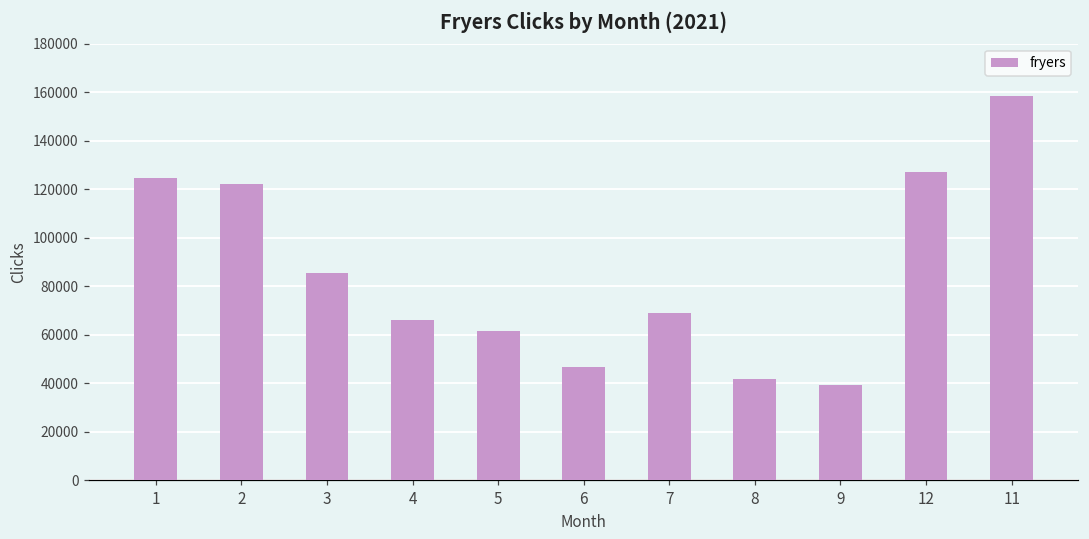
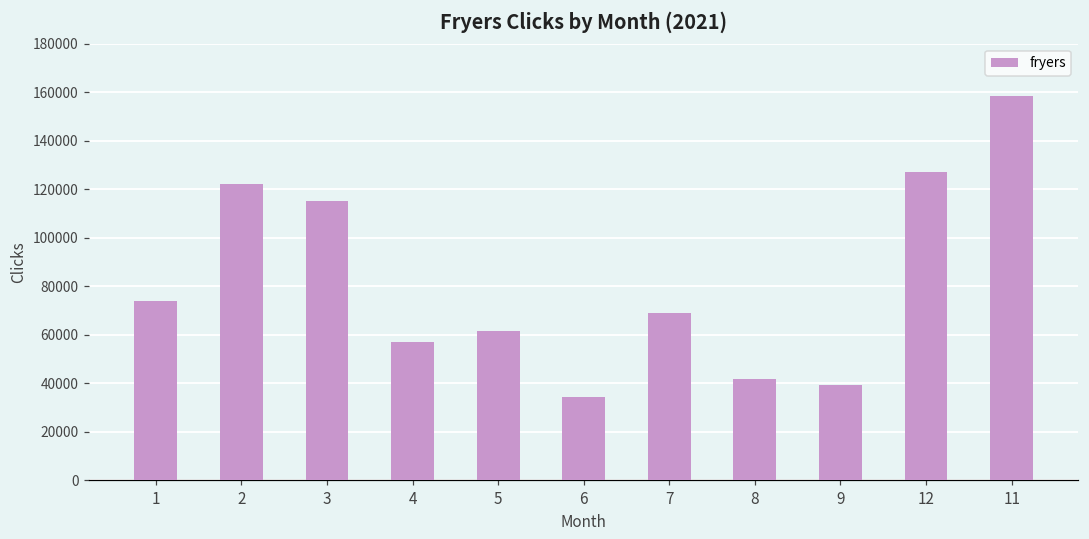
1: 125000 -> 74000
3: 86000 -> 115000
4: 66000 -> 57000
6: 47000 -> 34000
